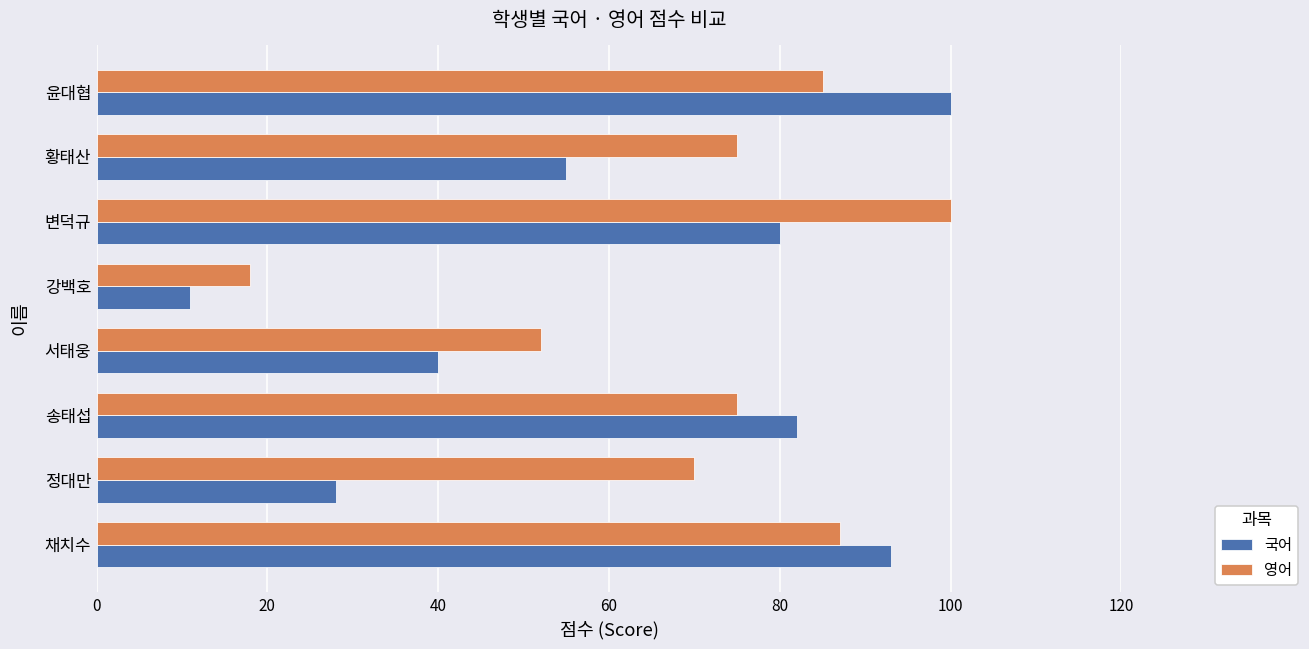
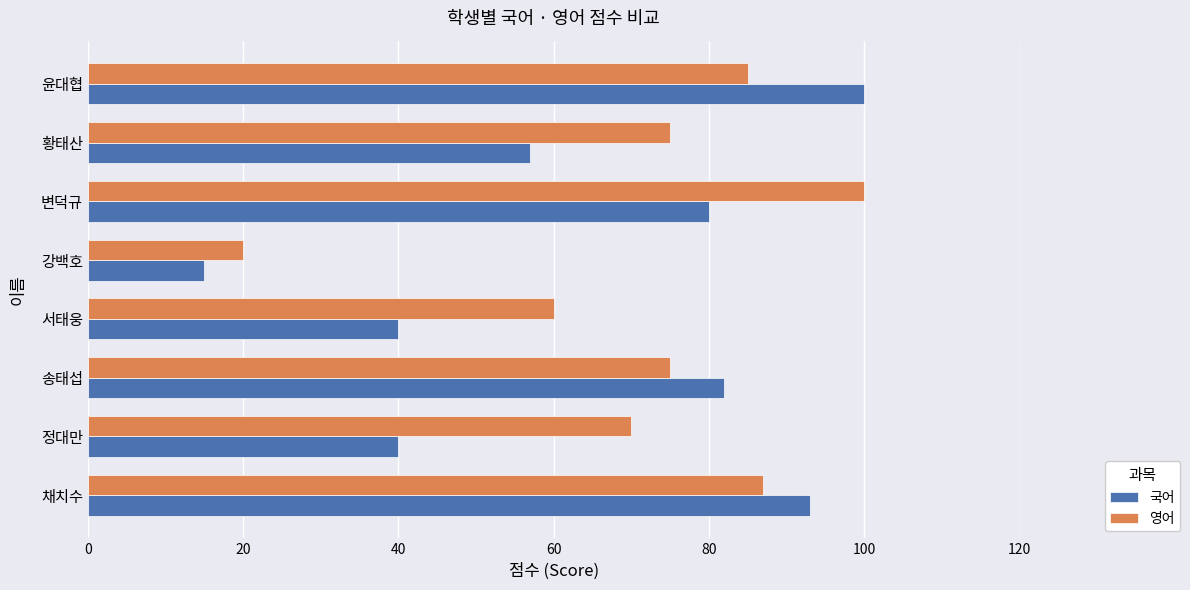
국어, 황태산: 55 -> 57
영어, 강백호: 18 -> 20
국어, 강백호: 11 -> 15
영어, 서태웅: 52 -> 60
국어, 정대만: 28 -> 40
